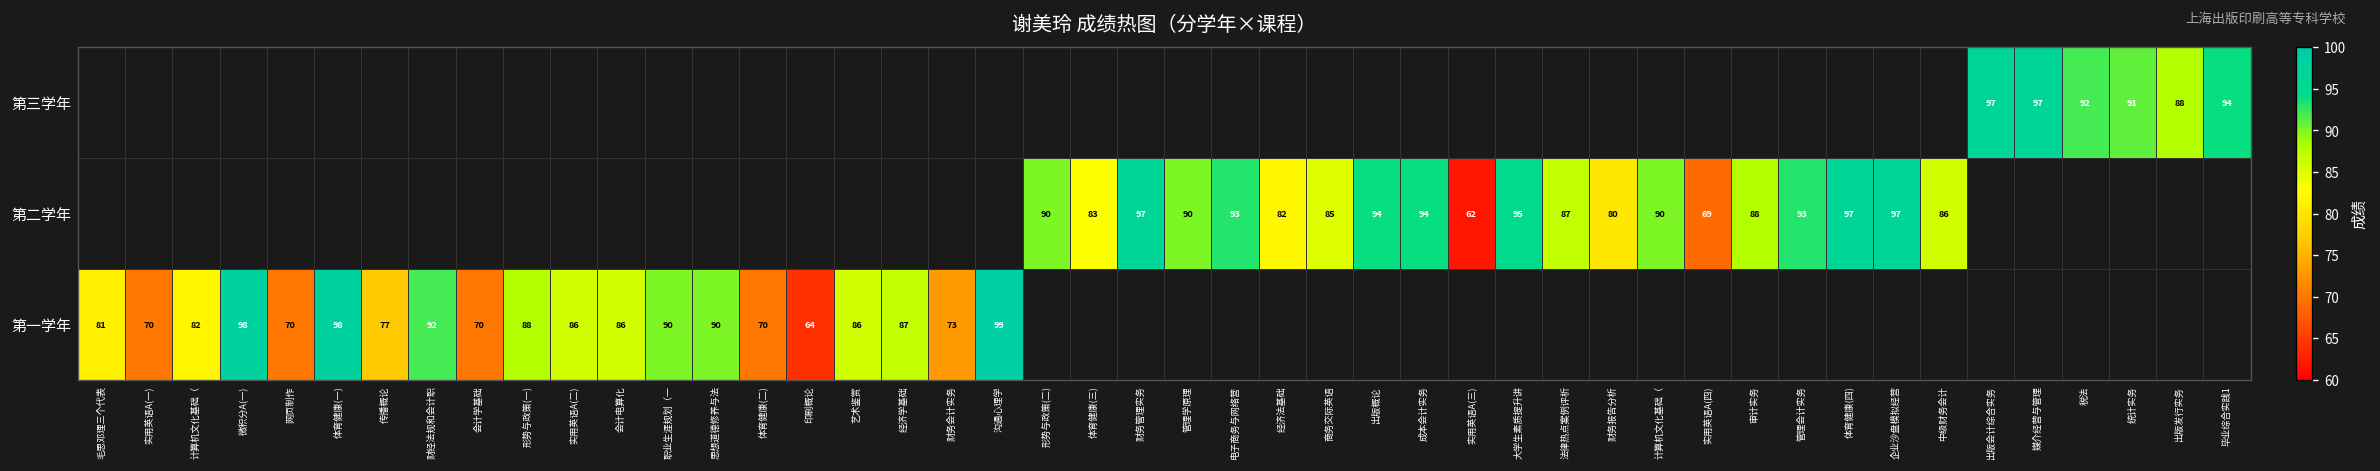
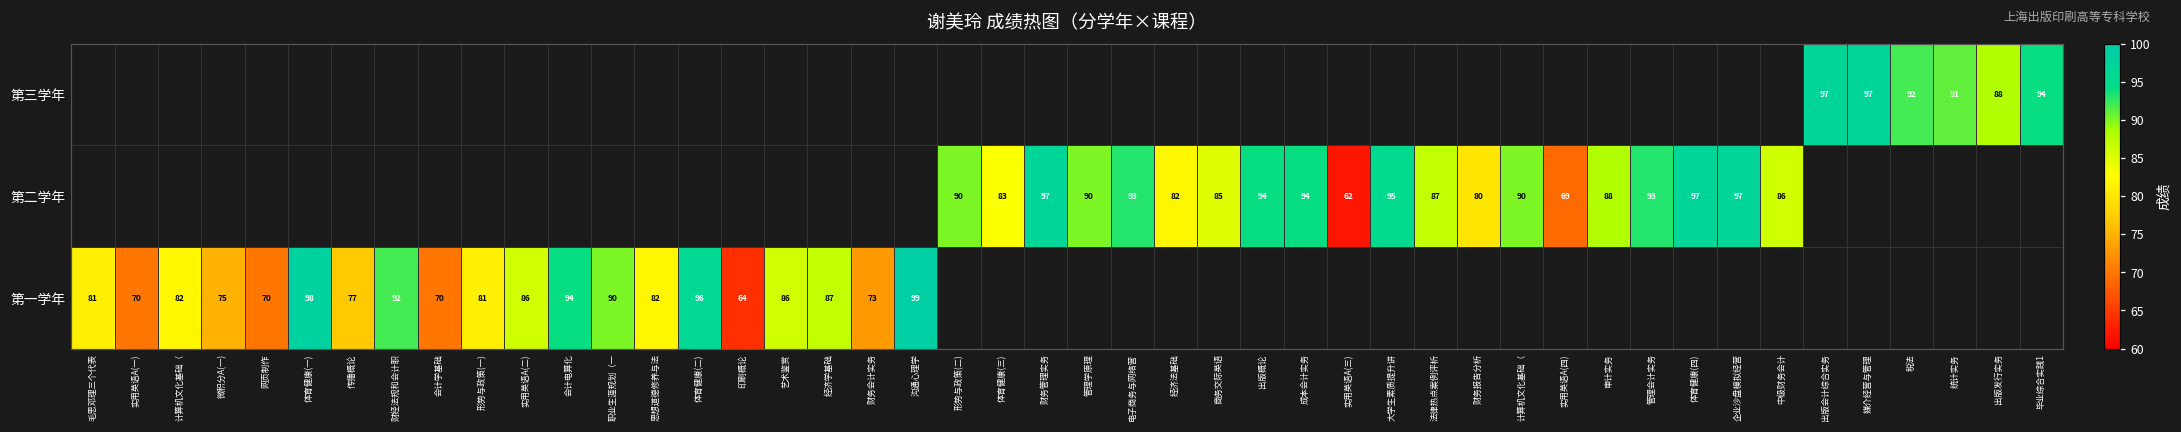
第一学年, 微积分A(一): 98 -> 75
第一学年, 形势与政策(一): 88 -> 81
第一学年, 会计电算化: 86 -> 94
第一学年, 思想道德修养与法: 90 -> 82
第一学年, 体育健康(二): 70 -> 96
